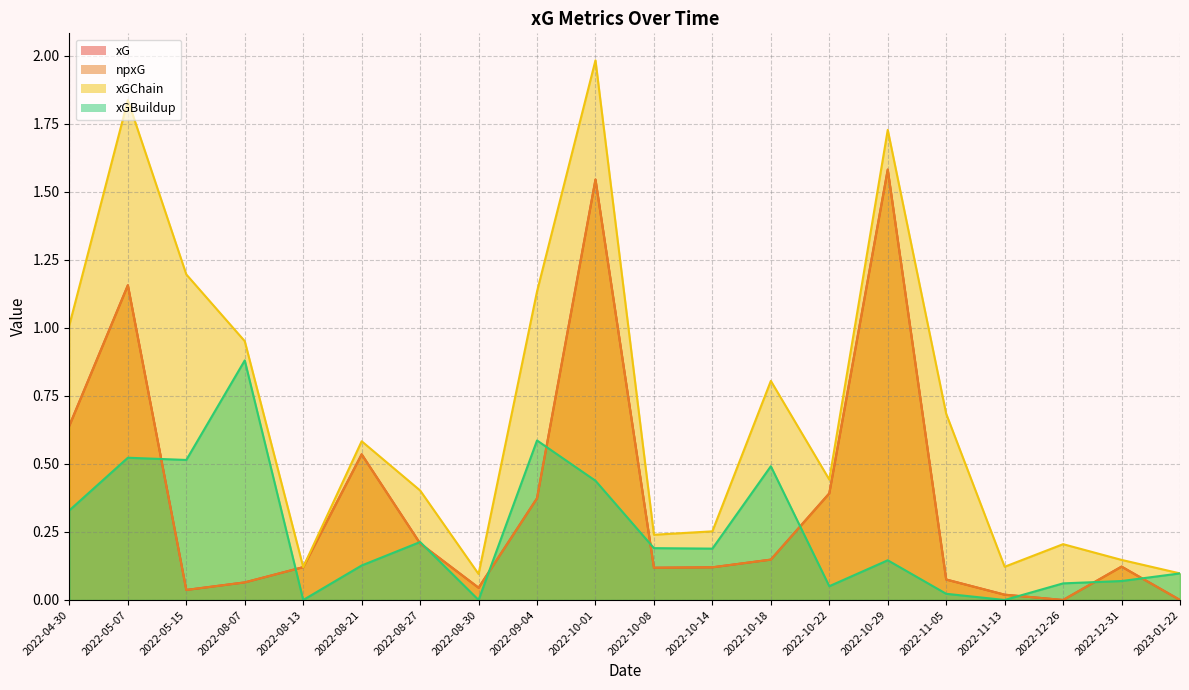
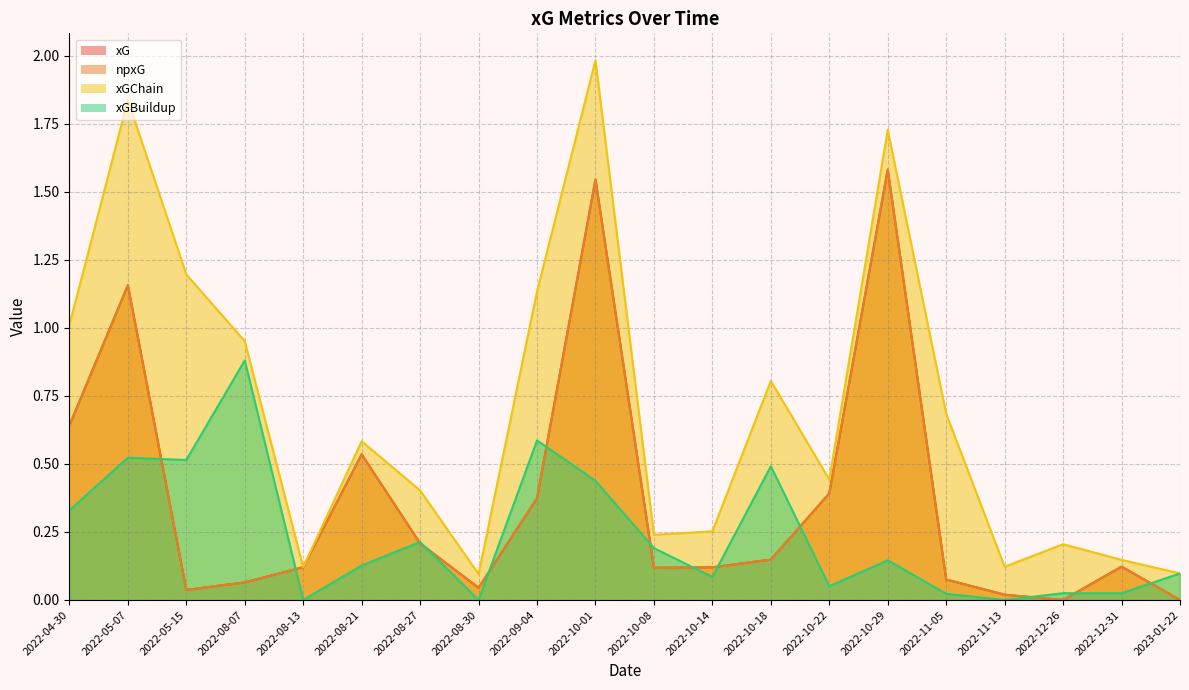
xGBuildup, 2022-10-14: 0.19 -> 0.08
xGBuildup, 2022-12-26: 0.06 -> 0.02
xGBuildup, 2022-12-31: 0.07 -> 0.02
